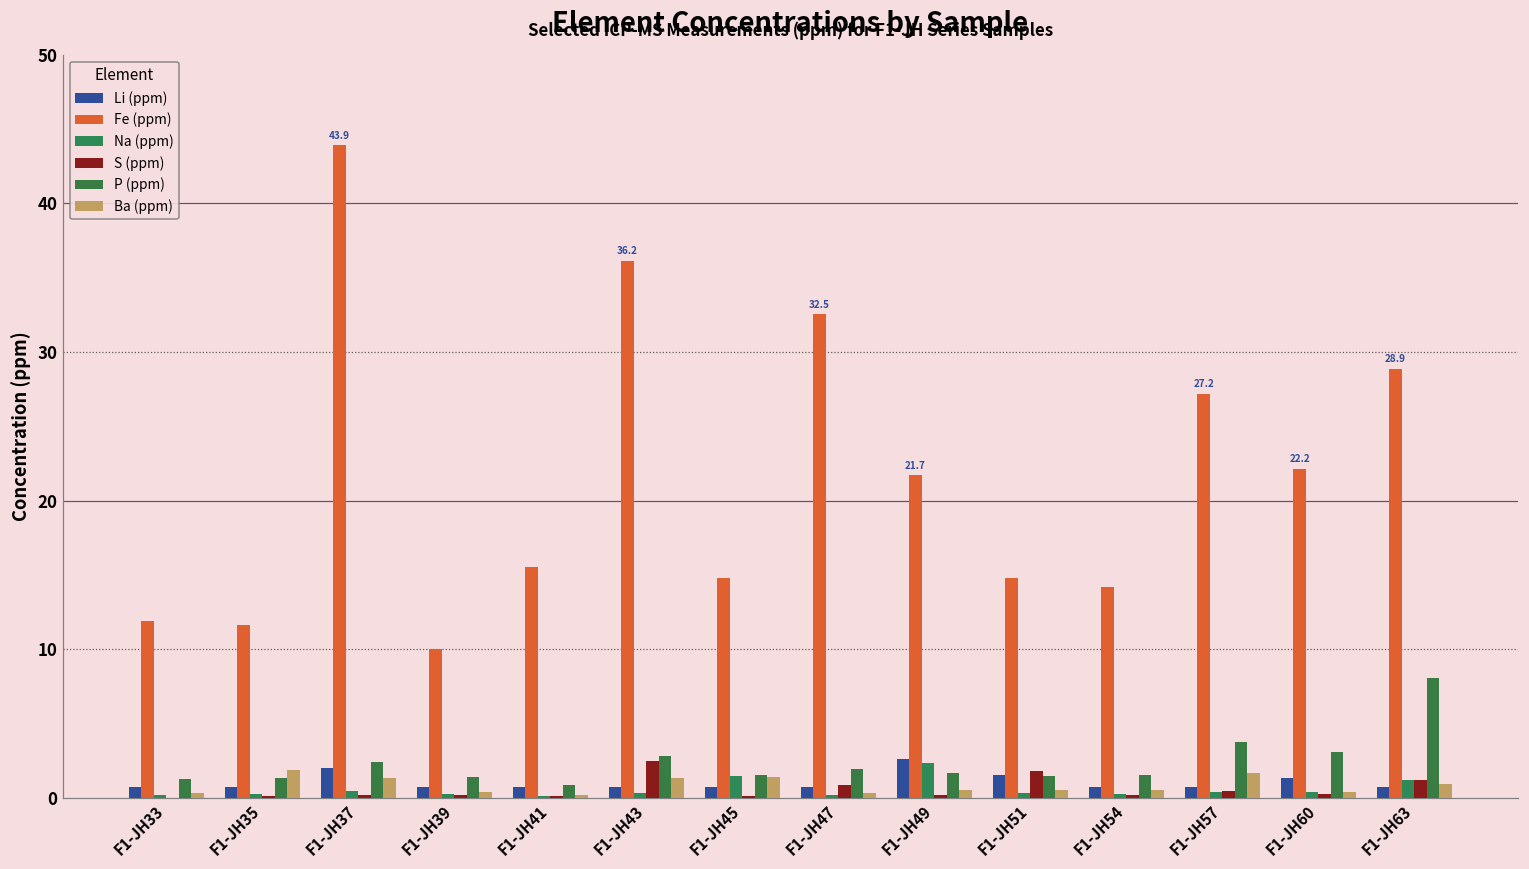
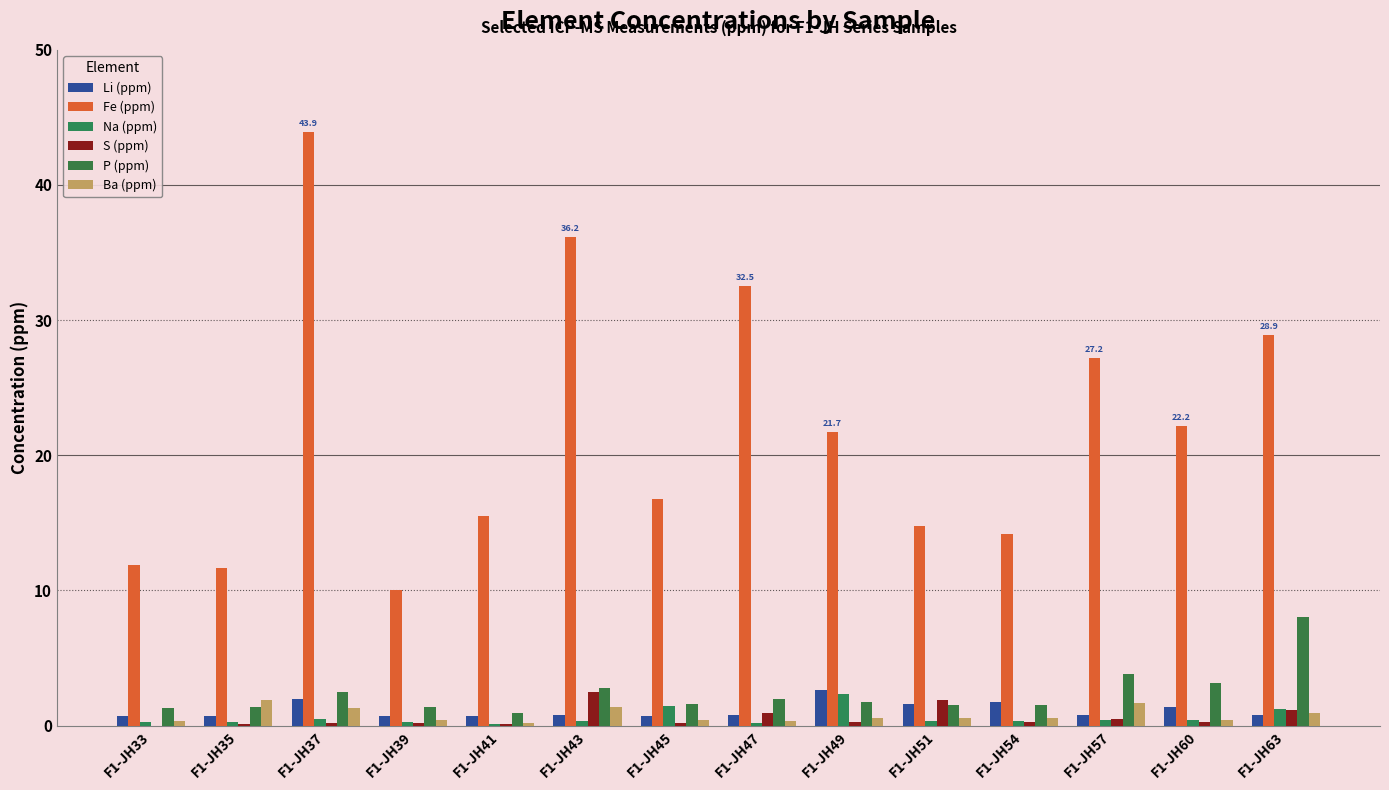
Fe (ppm), F1-JH45: 14.8 -> 16.8
Ba (ppm), F1-JH45: 1.5 -> 0.4
Li (ppm), F1-JH54: 0.7 -> 1.8
